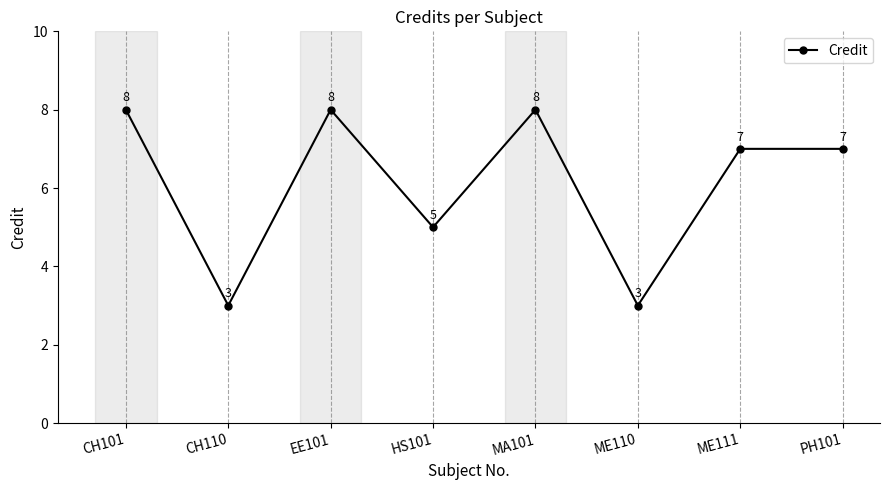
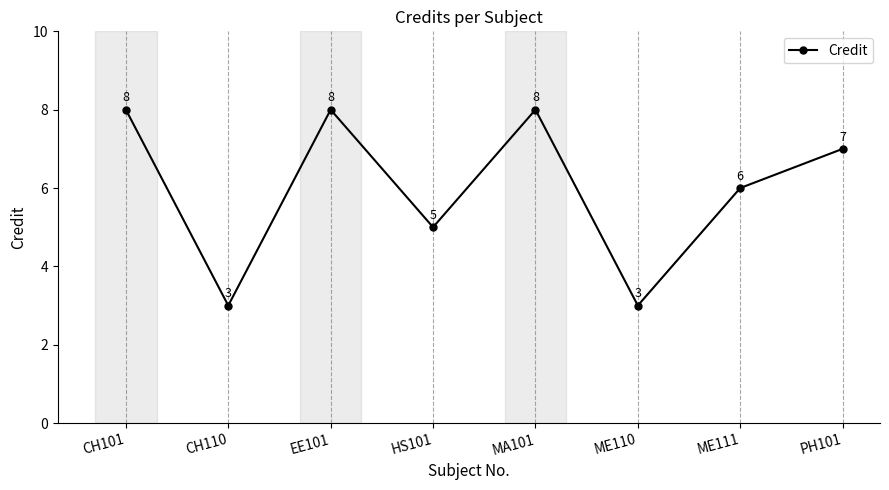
ME111: 7 -> 6
